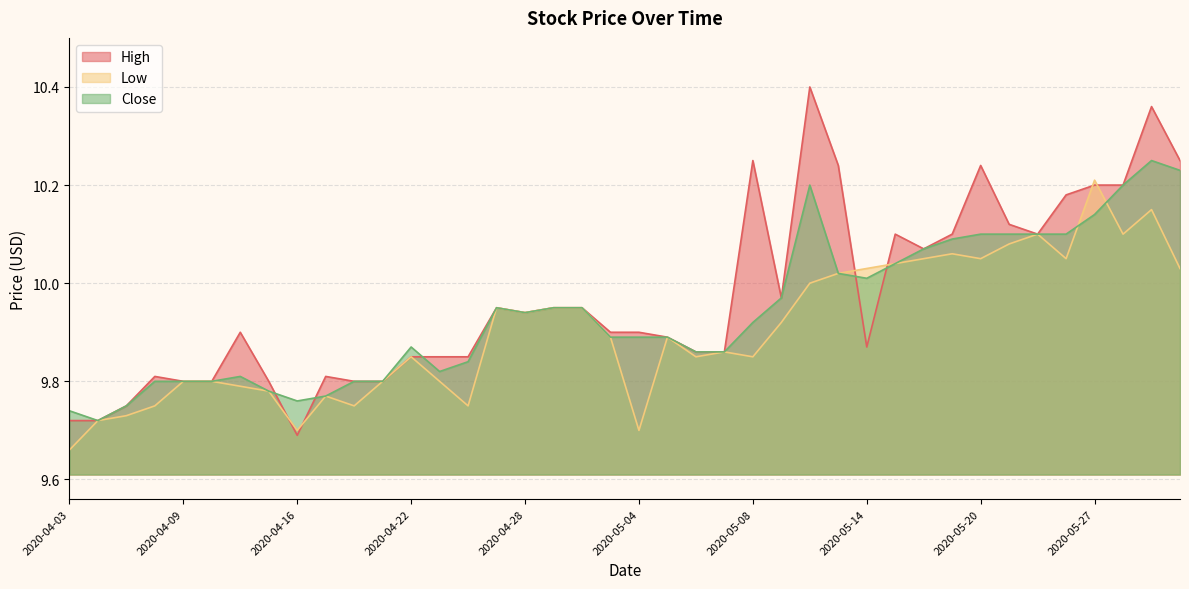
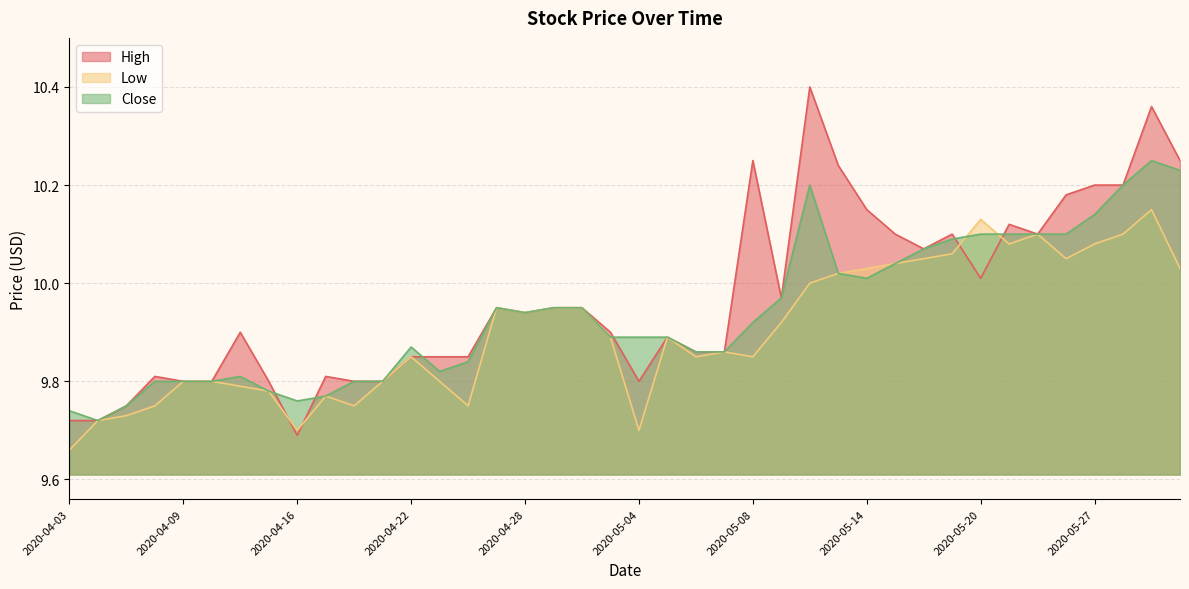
High, 2020-05-04: 9.9 -> 9.8
High, 2020-05-14: 9.87 -> 10.15
High, 2020-05-20: 10.24 -> 10.01
Low, 2020-05-20: 10.05 -> 10.13
Low, 2020-05-27: 10.21 -> 10.08
